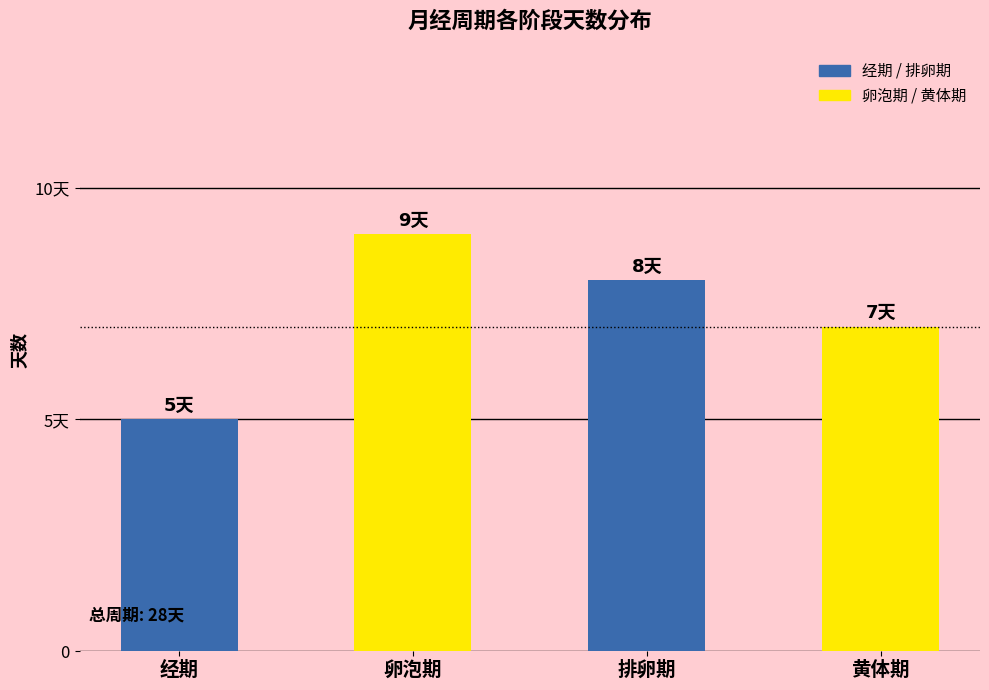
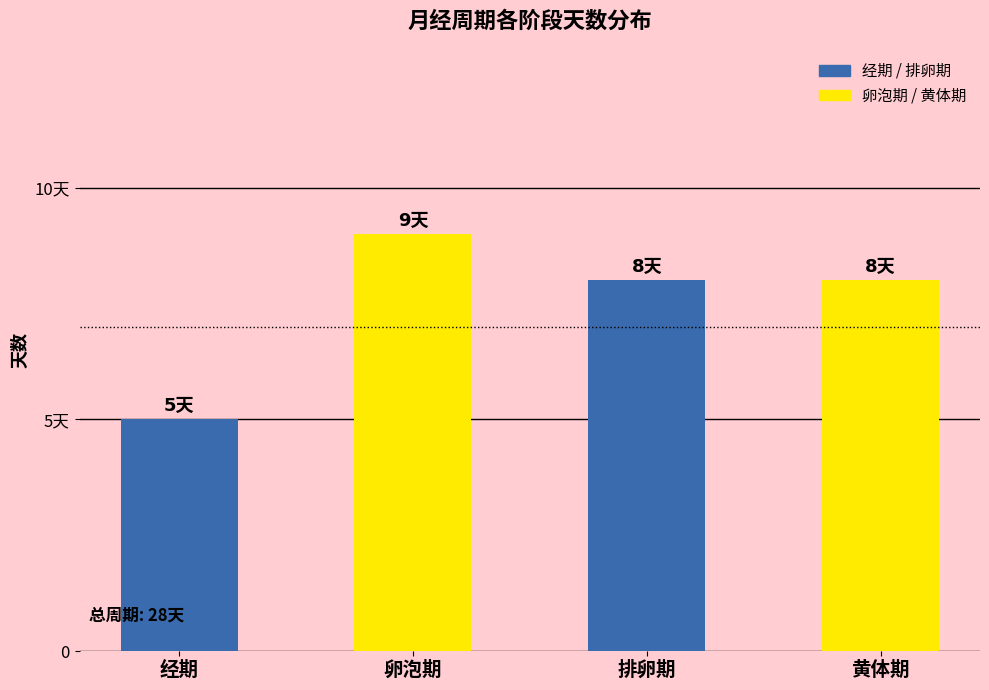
黄体期: 7天 -> 8天
